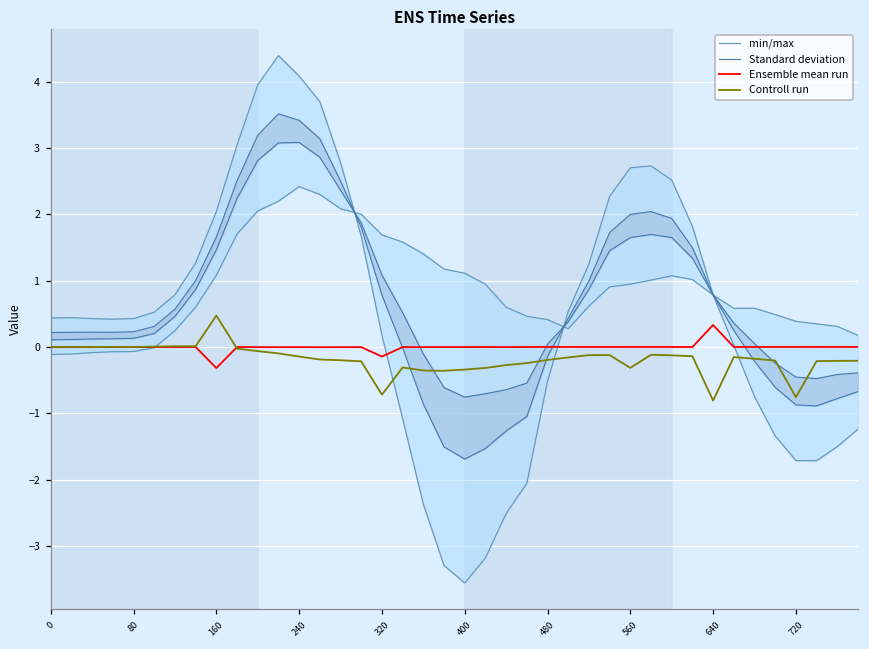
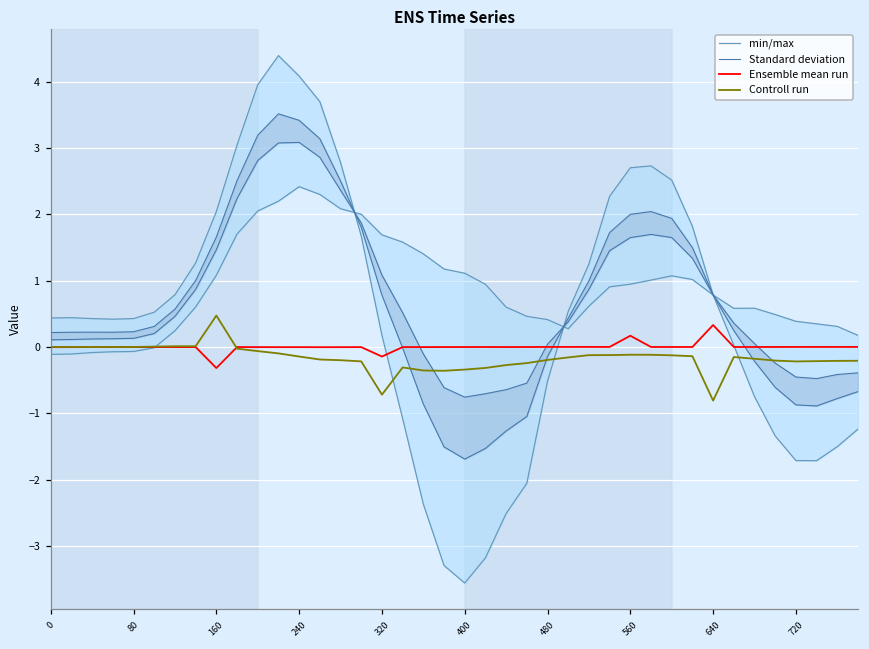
Ensemble mean run, 560: 0.0 -> 0.2
Controll run, 560: -0.3 -> -0.1
Controll run, 720: -0.8 -> -0.2
